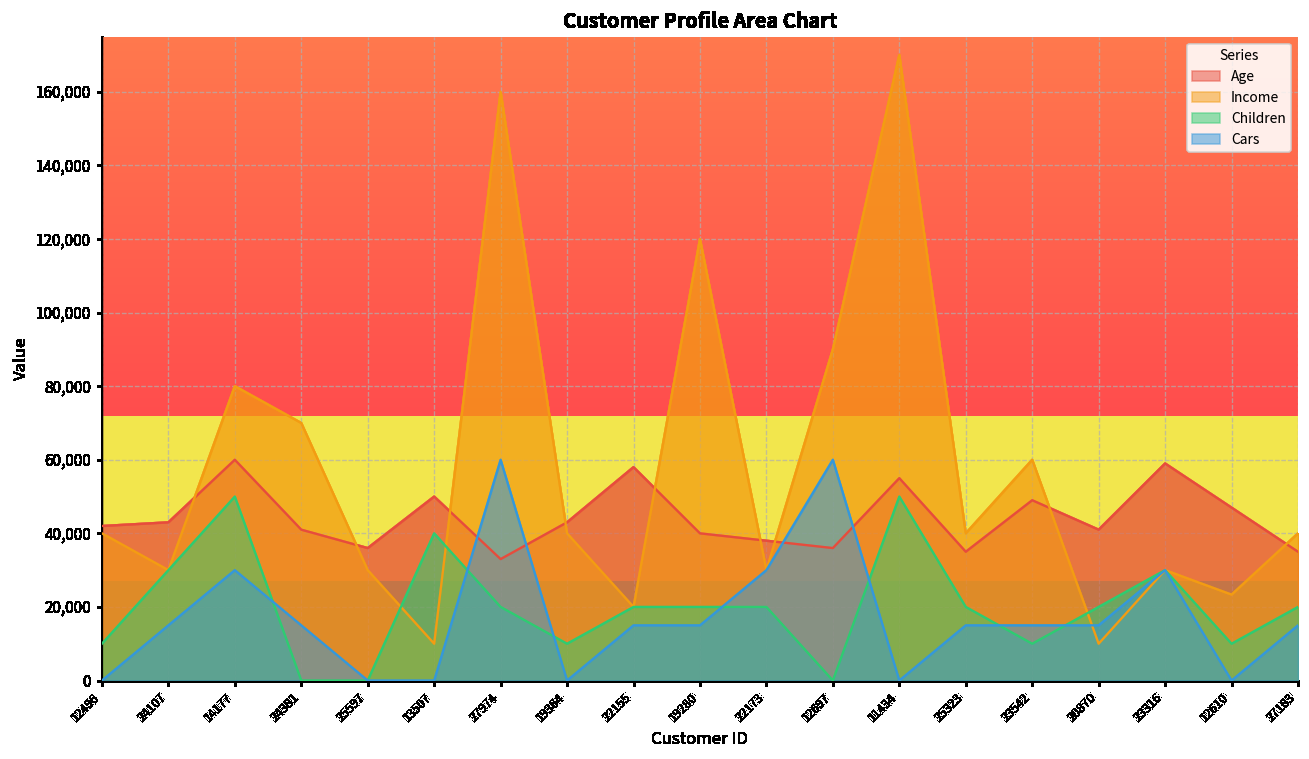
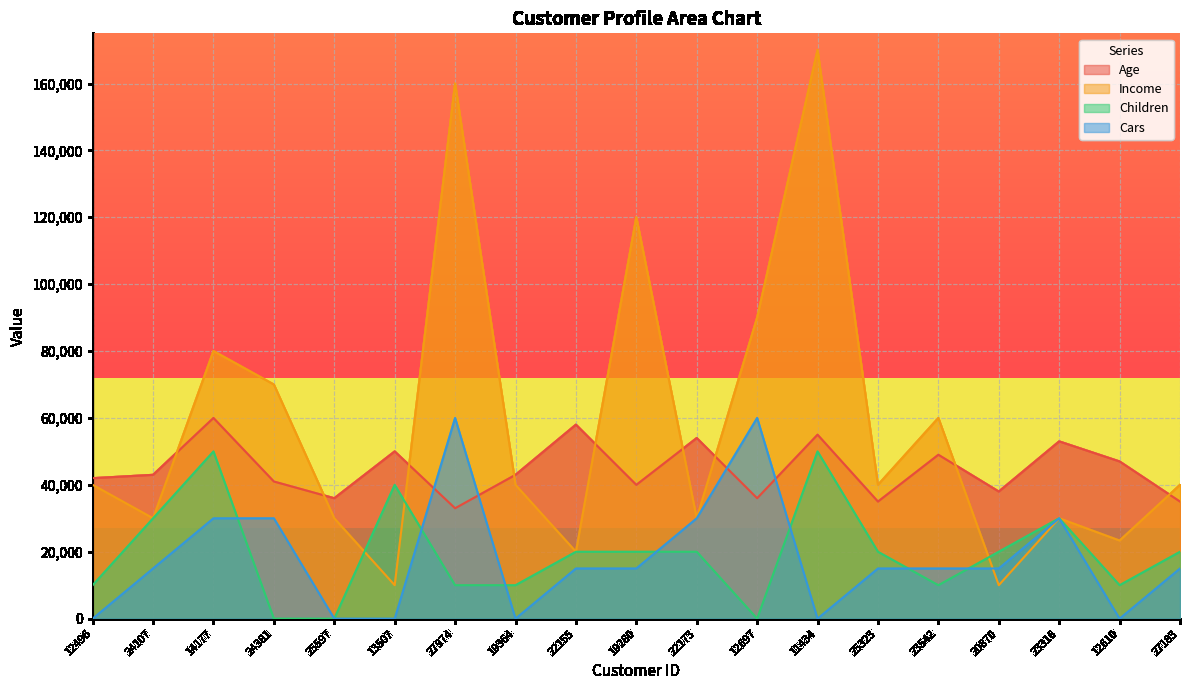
Cars, 24381: 15,000 -> 30,000
Children, 27974: 20,000 -> 10,000
Age, 22173: 38,000 -> 54,000
Age, 20870: 41,000 -> 38,000
Age, 23316: 59,000 -> 53,000
